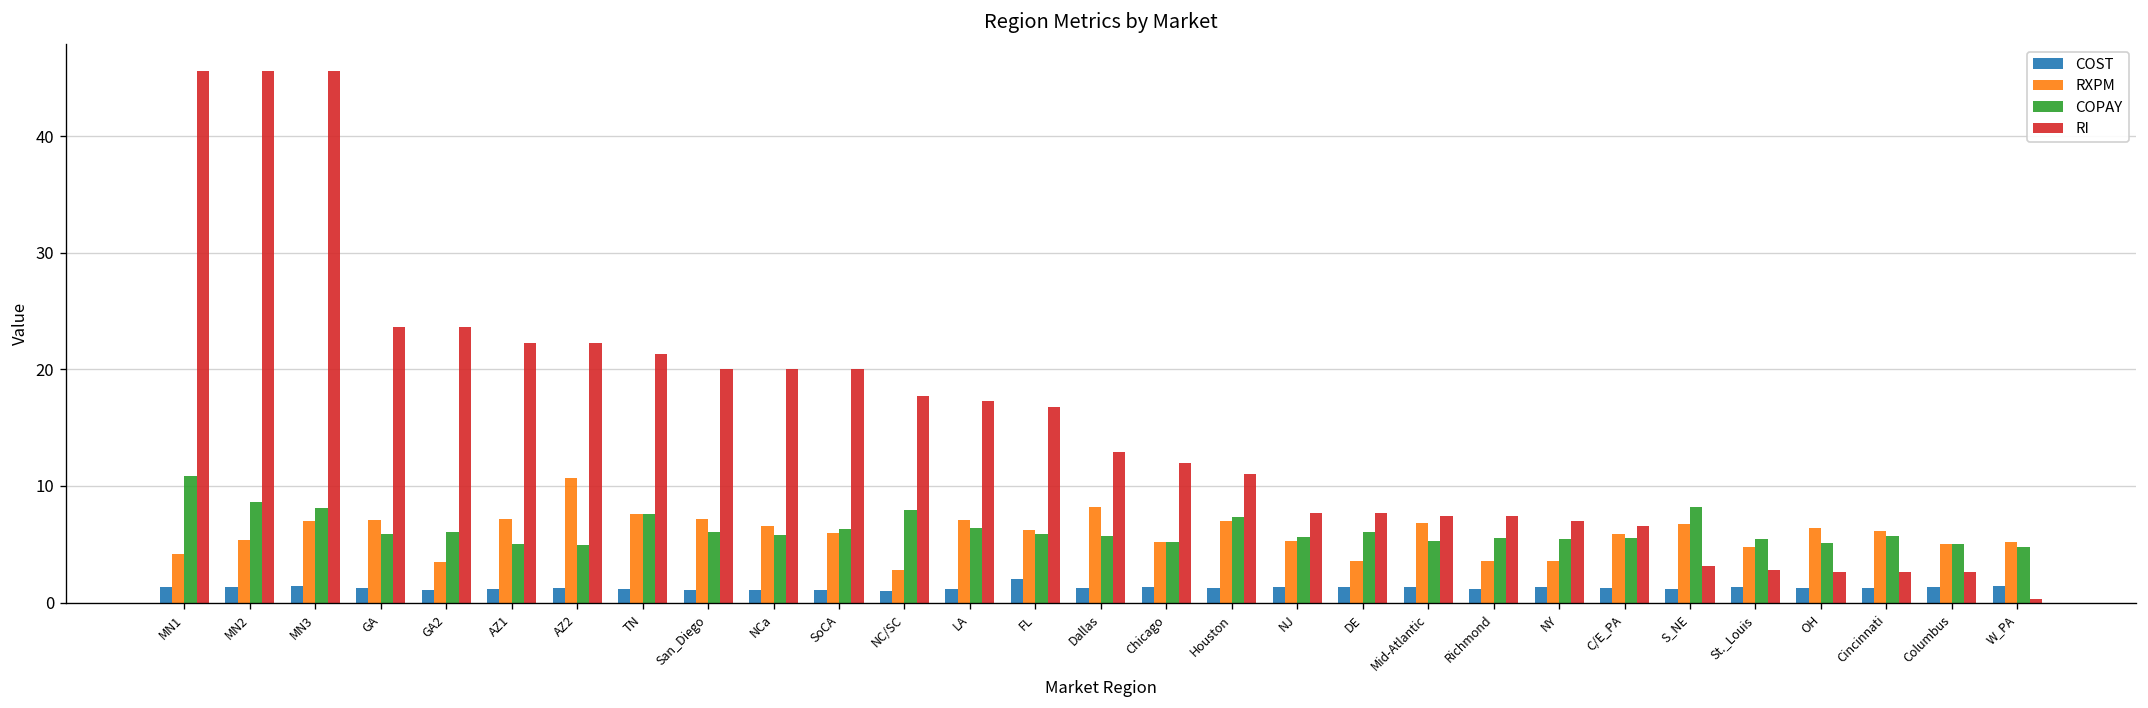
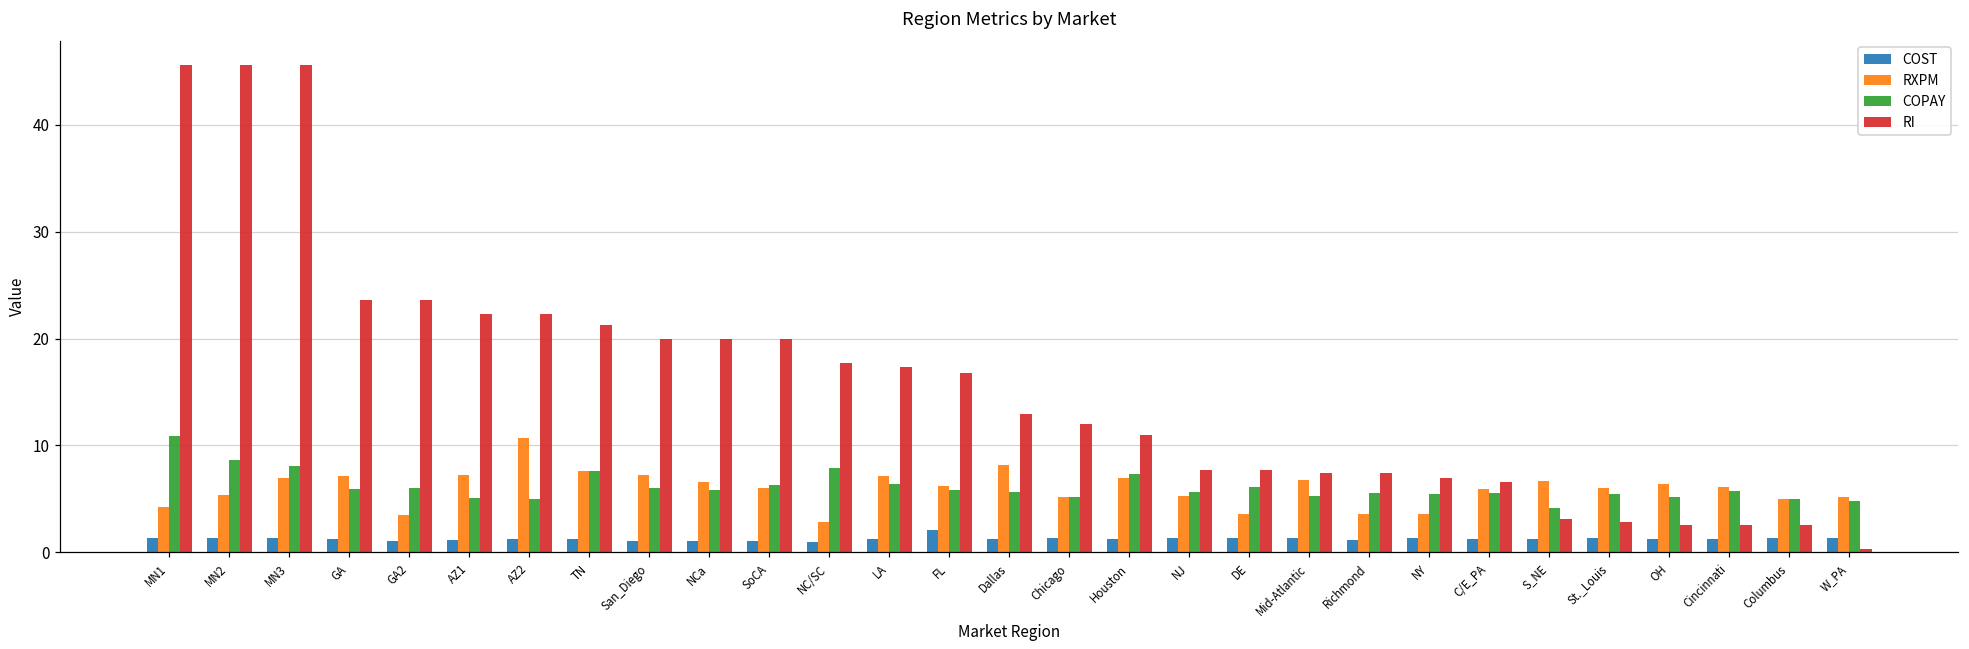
COPAY, S_NE: 8 -> 4
RXPM, St._Louis: 5 -> 6
